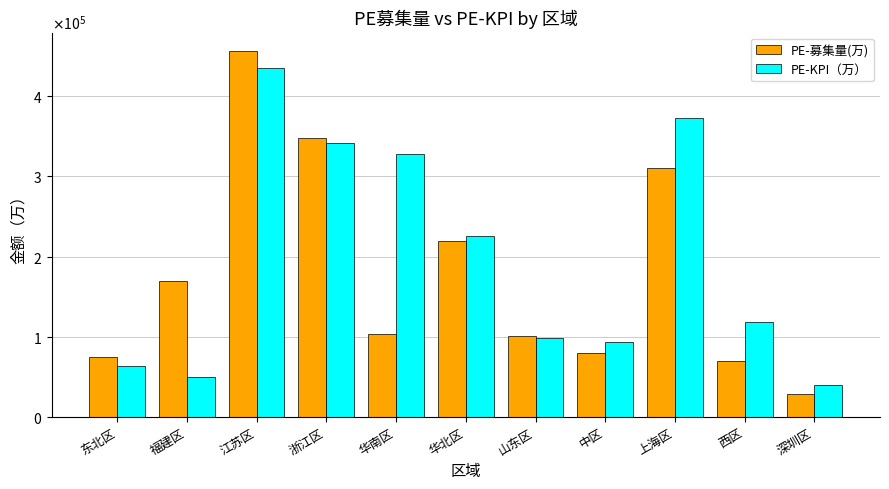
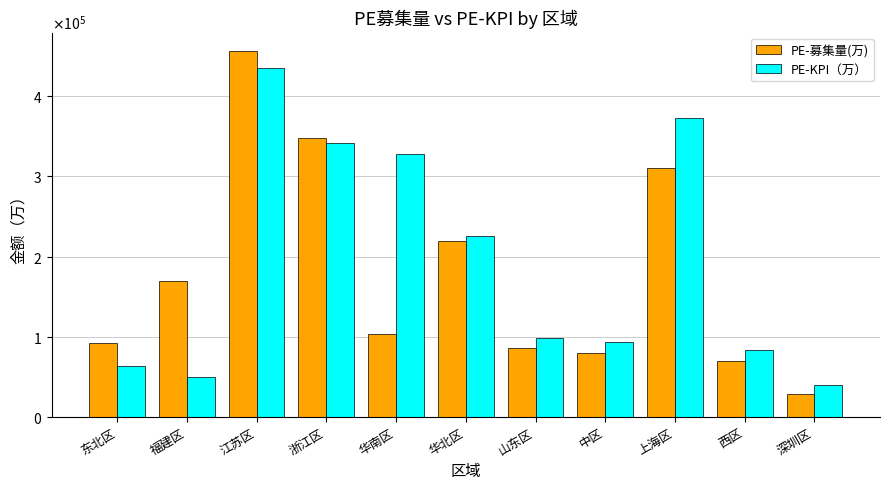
PE-募集量(万), 东北区: 70000 -> 90000
PE-募集量(万), 山东区: 100000 -> 90000
PE-KPI（万）, 西区: 120000 -> 80000
